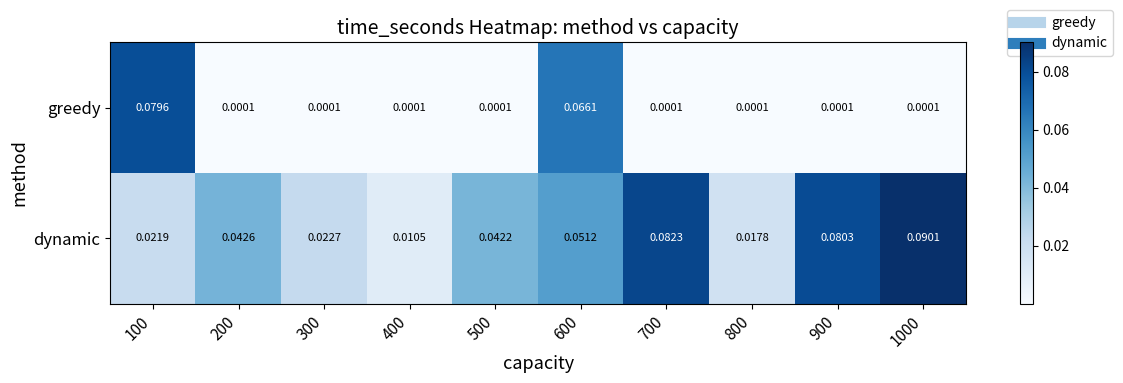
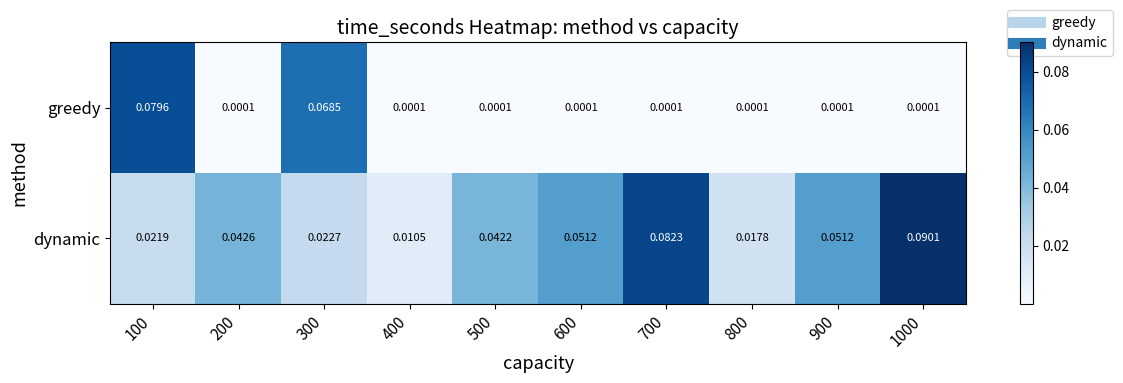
greedy, 300: 0.0001 -> 0.0685
greedy, 600: 0.0661 -> 0.0001
dynamic, 900: 0.0803 -> 0.0512
